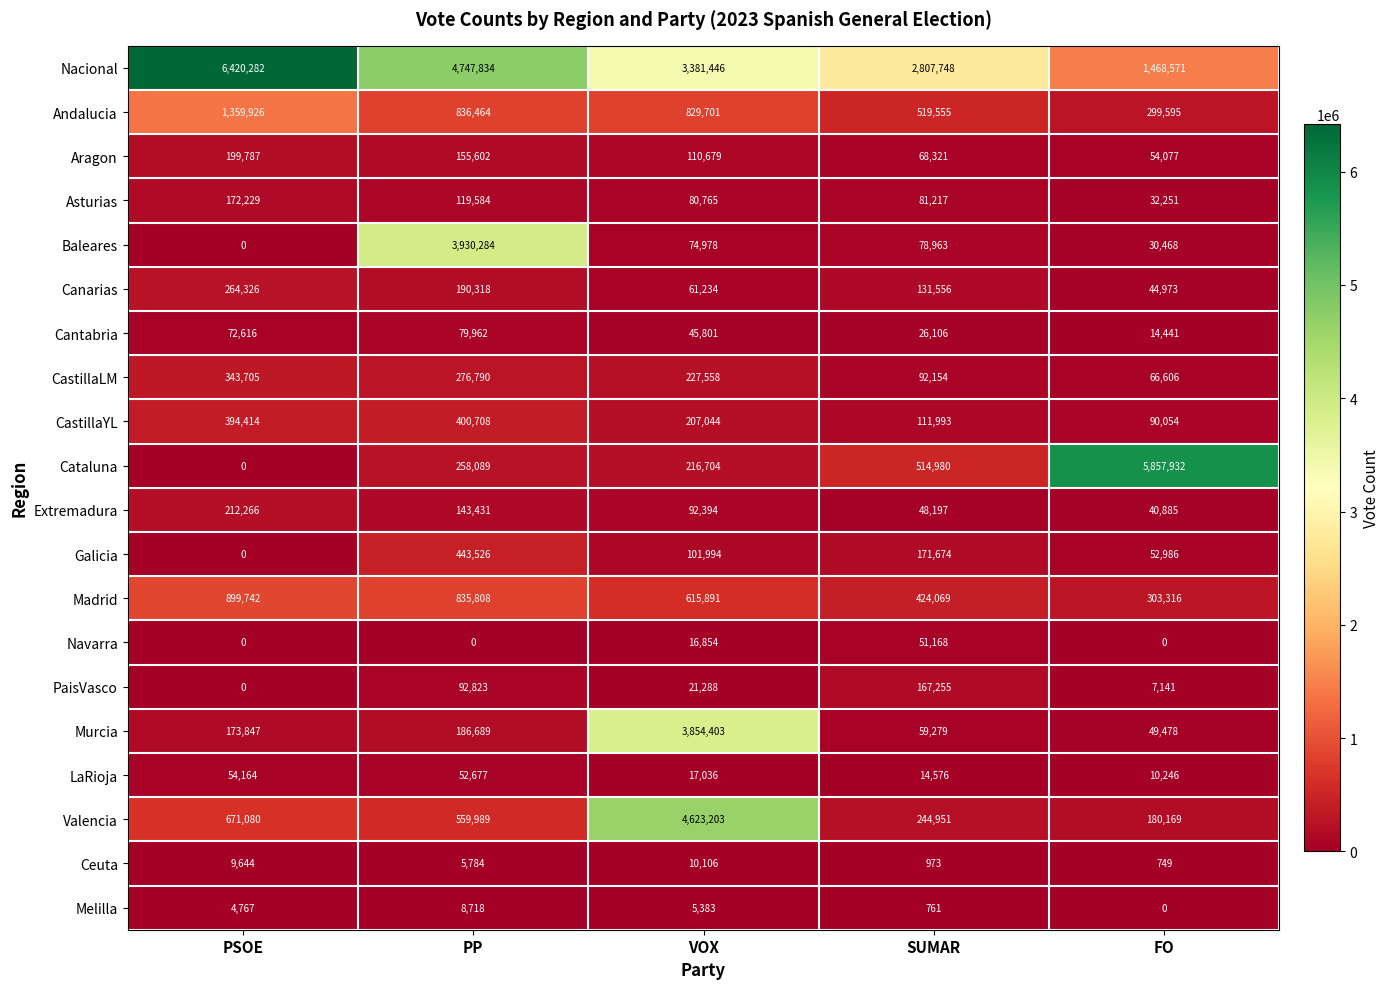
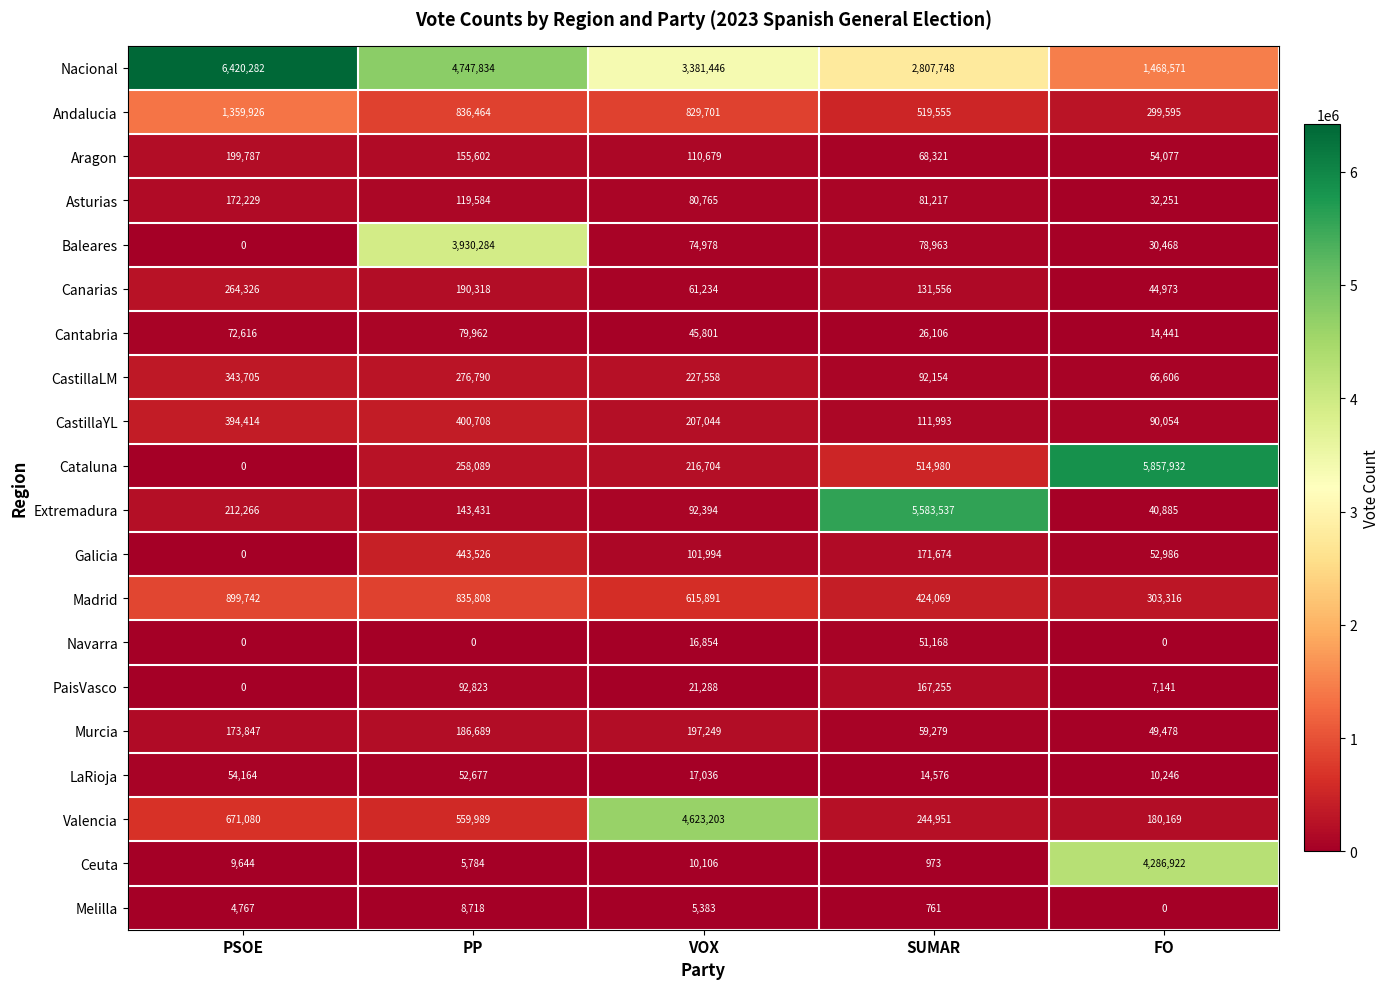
Extremadura, SUMAR: 48,197 -> 5,583,537
Murcia, VOX: 3,854,403 -> 197,249
Ceuta, FO: 749 -> 4,286,922
